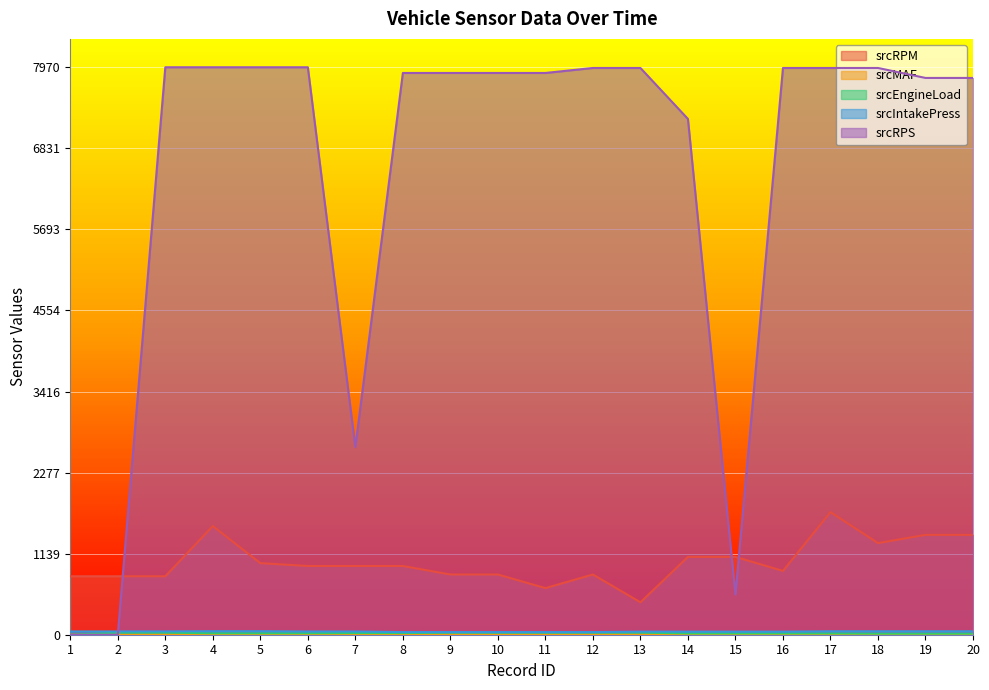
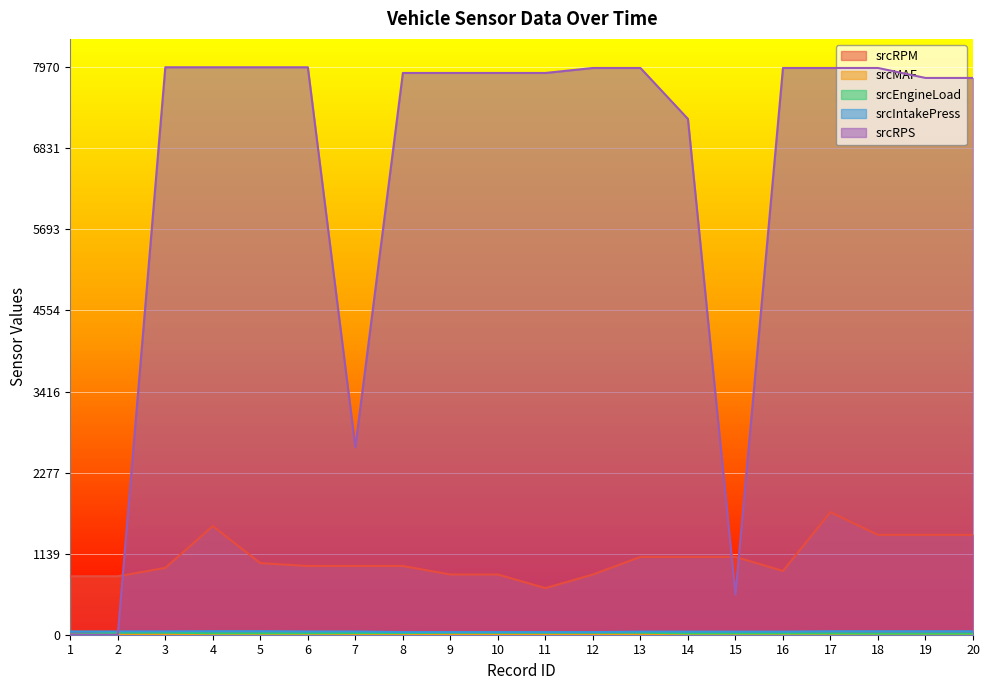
srcRPM, 3: 800 -> 900
srcRPM, 13: 500 -> 1100
srcRPM, 18: 1300 -> 1400
